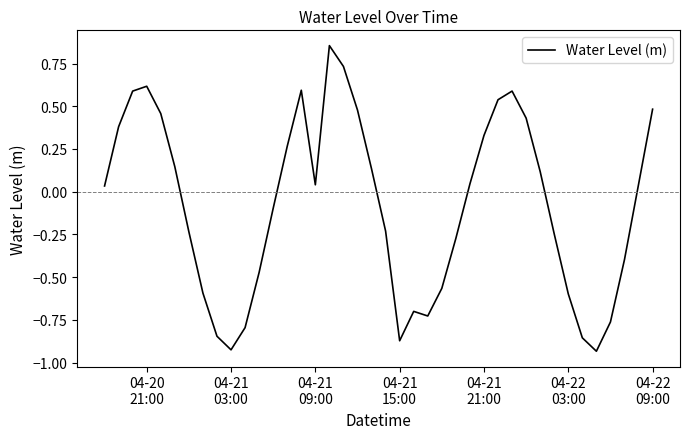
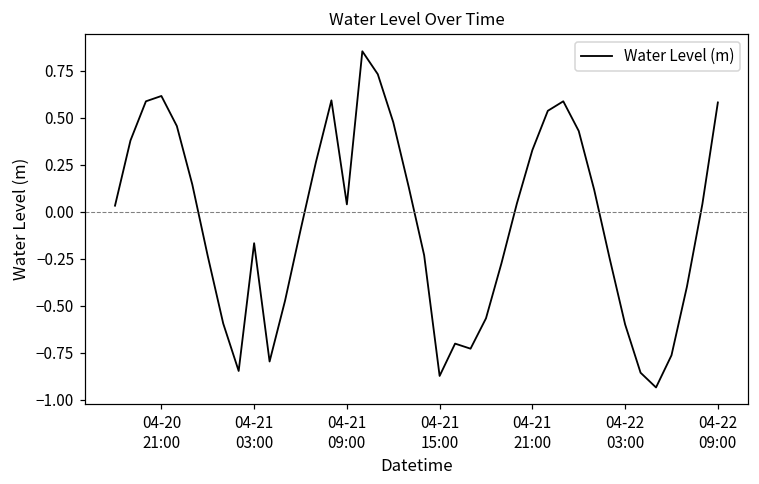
04-21 03:00: -0.93 -> -0.17
04-22 09:00: 0.48 -> 0.58
